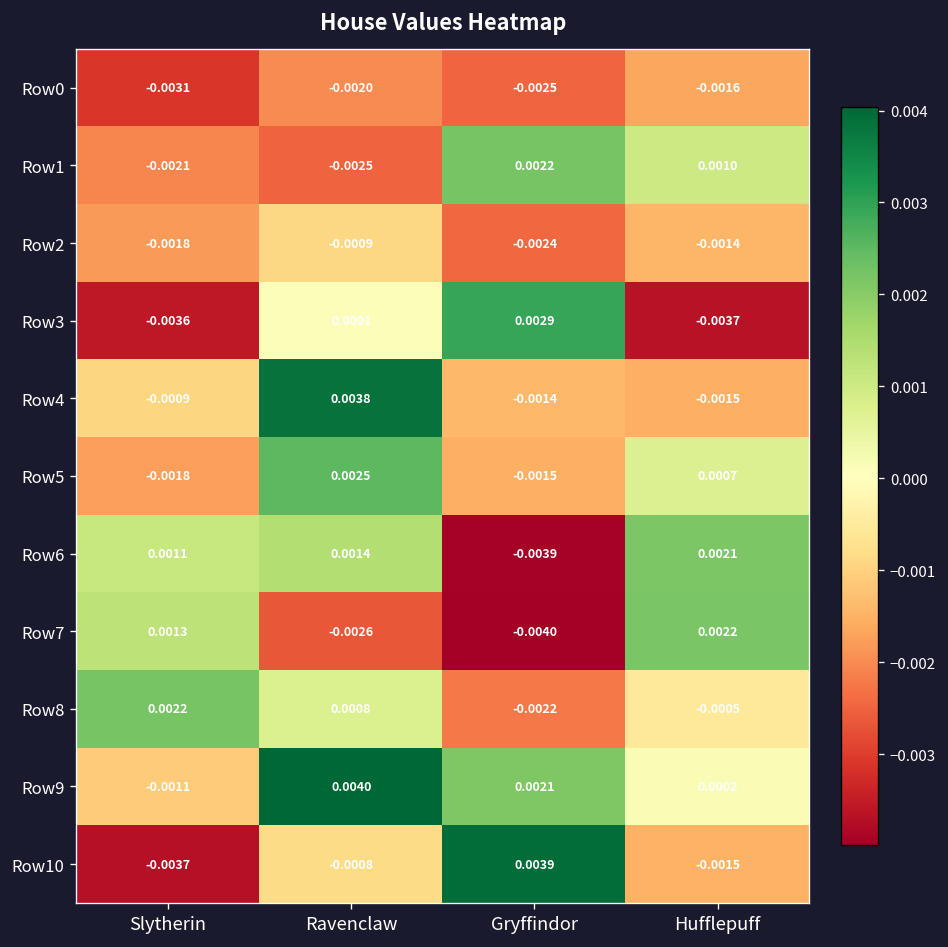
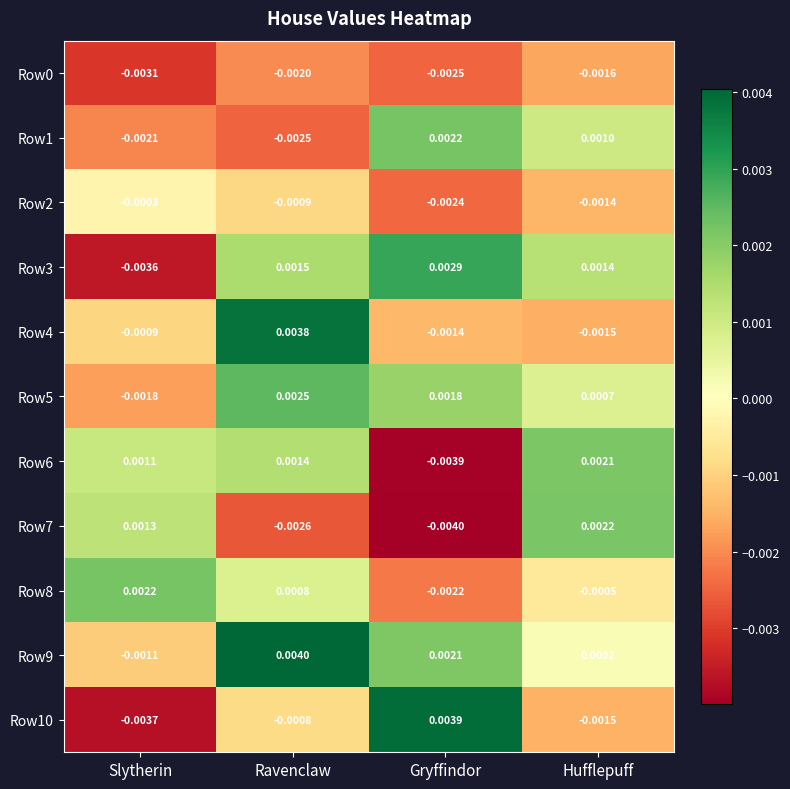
Row2, Slytherin: -0.0018 -> -0.0003
Row3, Ravenclaw: 0.0001 -> 0.0015
Row3, Hufflepuff: -0.0037 -> 0.0014
Row5, Gryffindor: -0.0015 -> 0.0018
